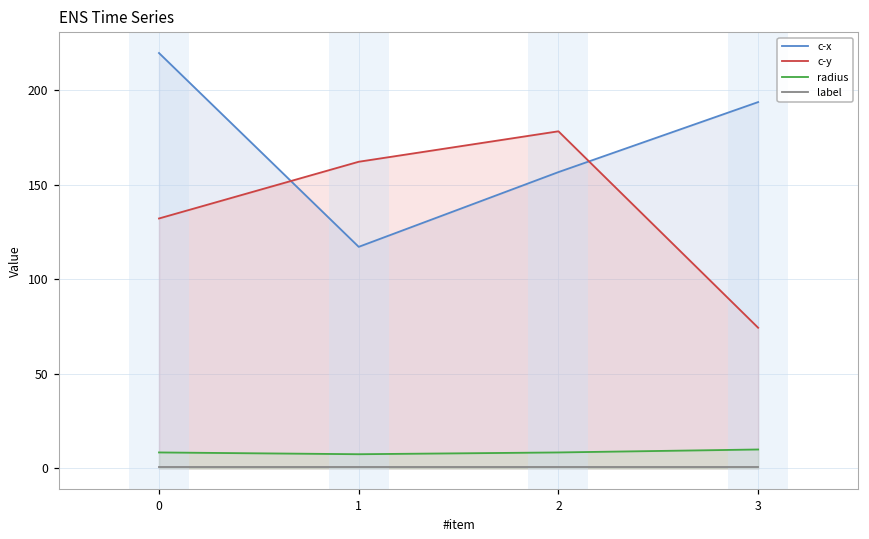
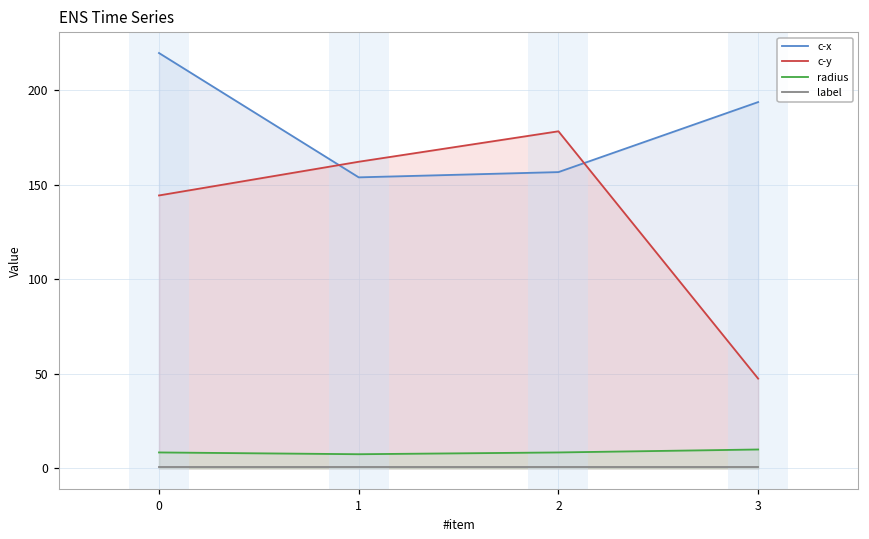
c-y, 0: 132 -> 144
c-x, 1: 117 -> 154
c-y, 3: 74 -> 48
